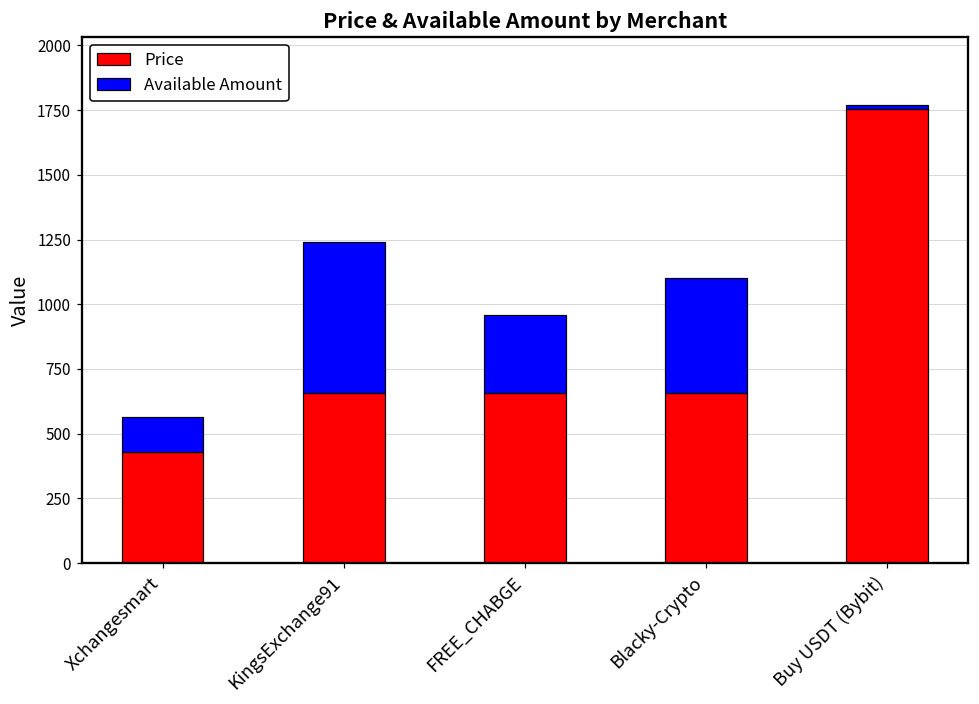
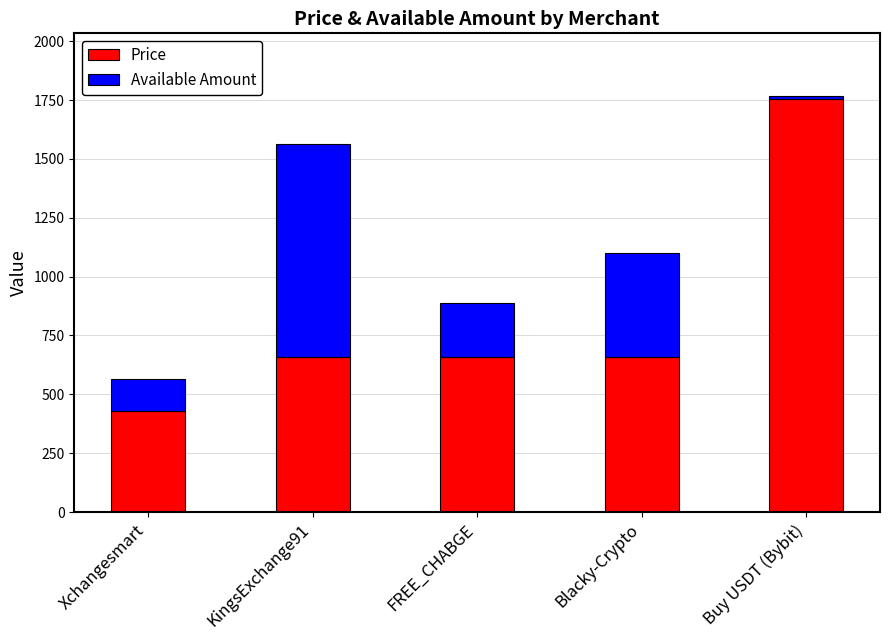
Available Amount, KingsExchange91: 580 -> 900
Available Amount, FREE_CHABGE: 300 -> 230
